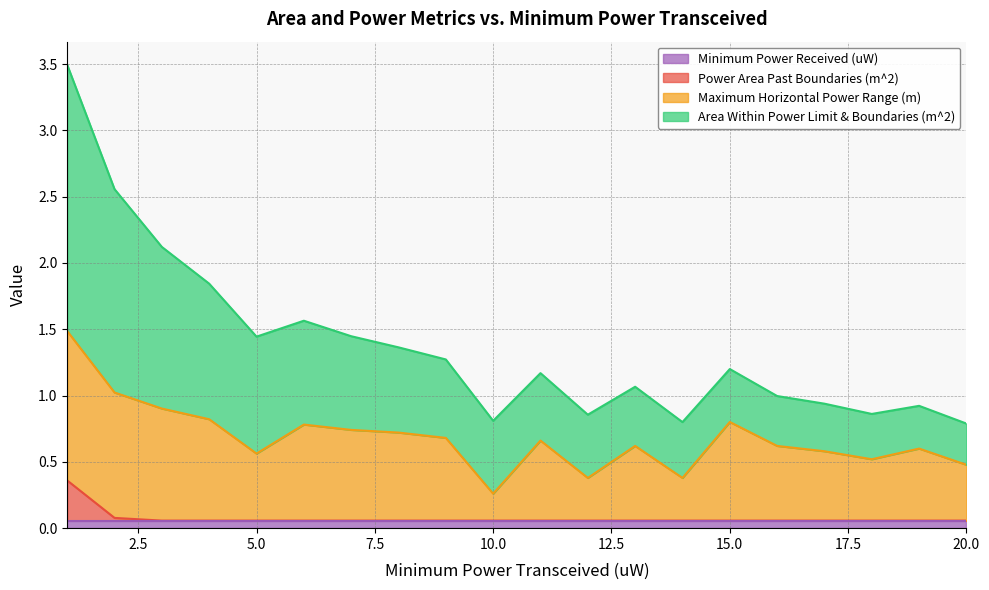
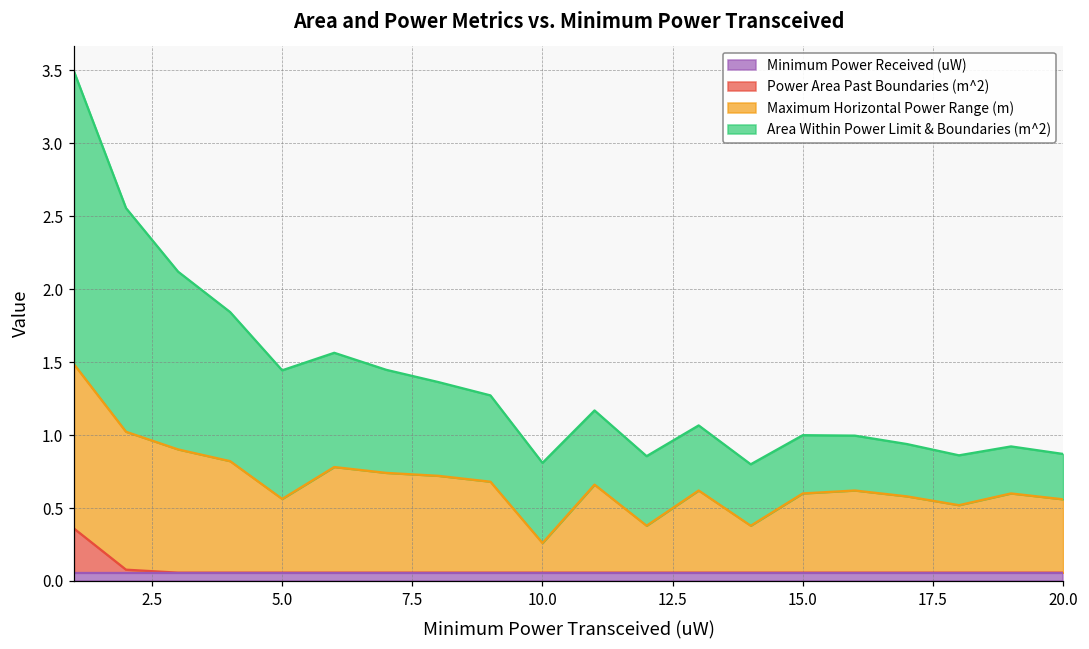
Maximum Horizontal Power Range (m), 15.0: 0.74 -> 0.54
Maximum Horizontal Power Range (m), 20.0: 0.42 -> 0.50
